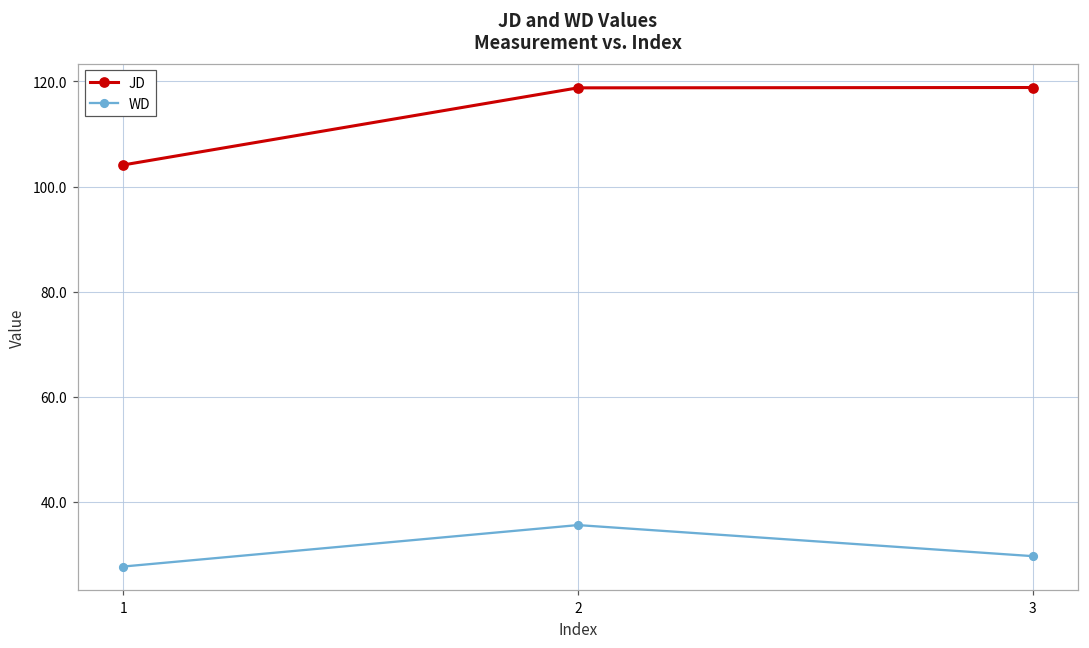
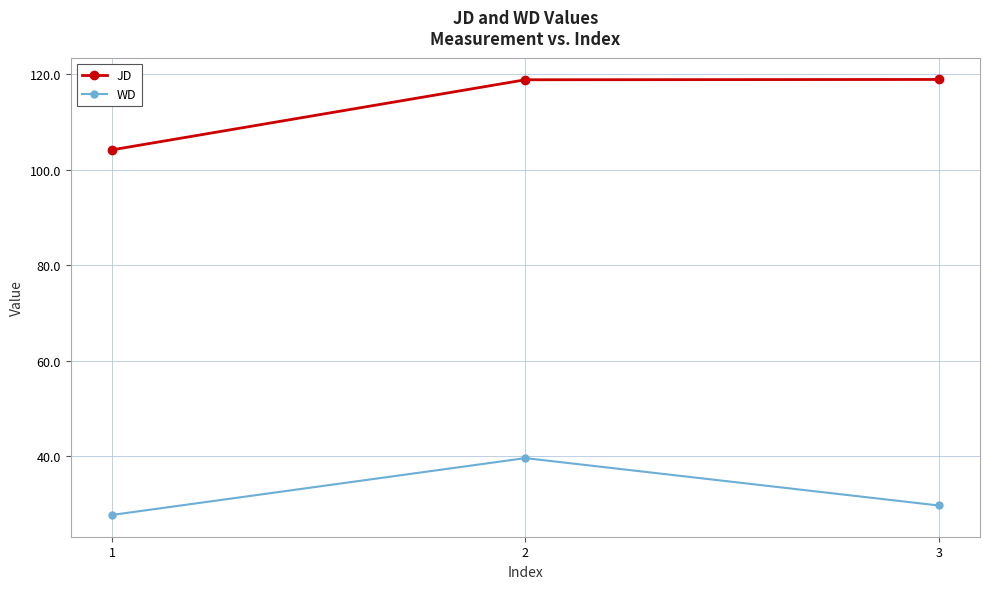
WD, 2: 36 -> 40
